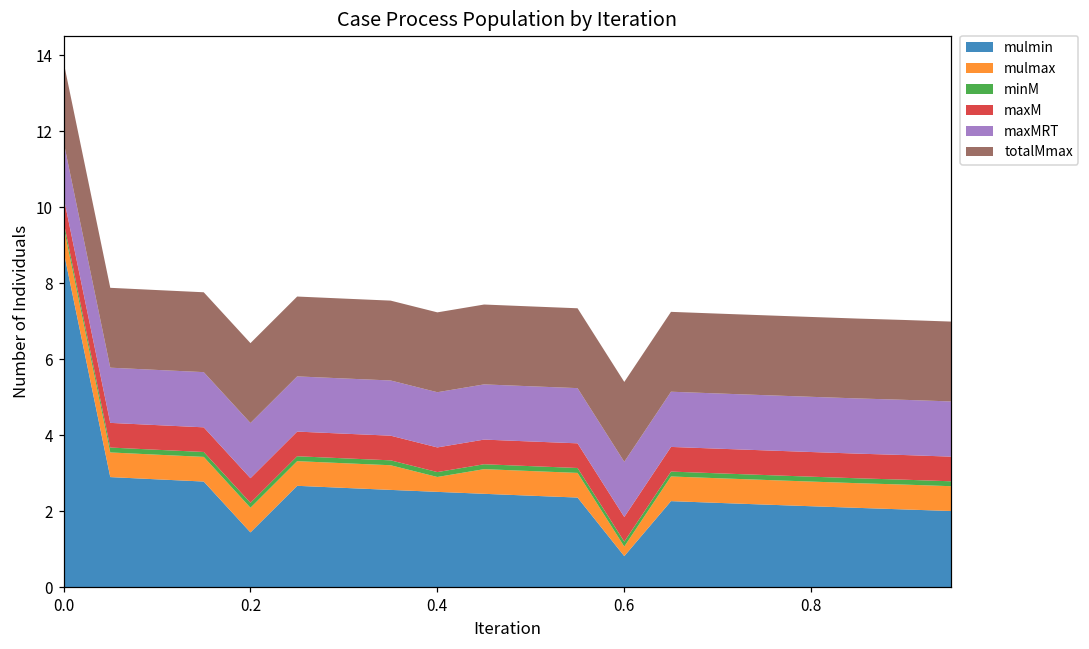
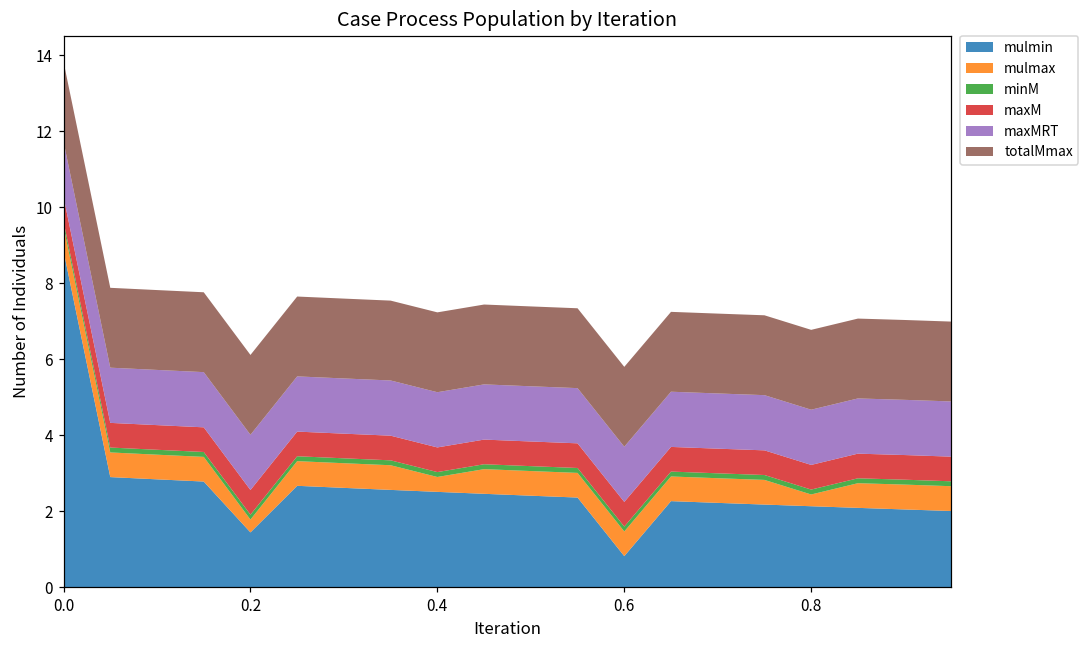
mulmax, 0.2: 0.6 -> 0.3
mulmax, 0.6: 0.3 -> 0.6
mulmax, 0.8: 0.6 -> 0.3
